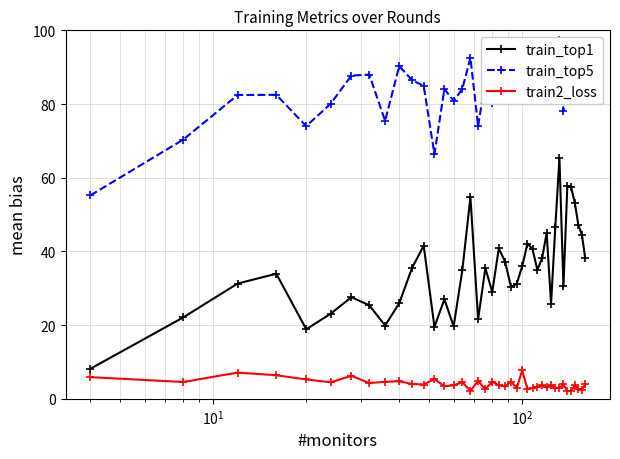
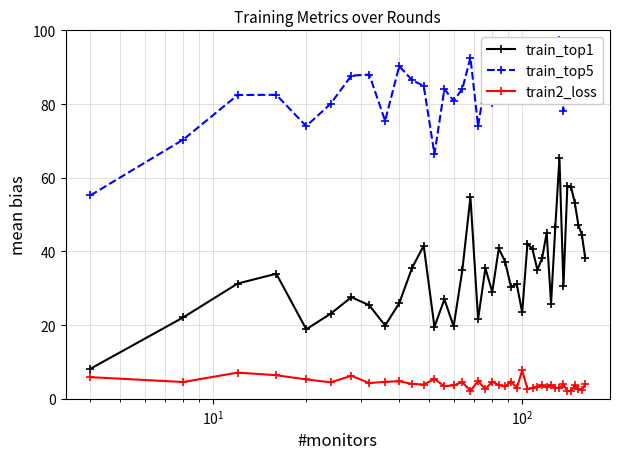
train_top1, 10^2: 36 -> 23
